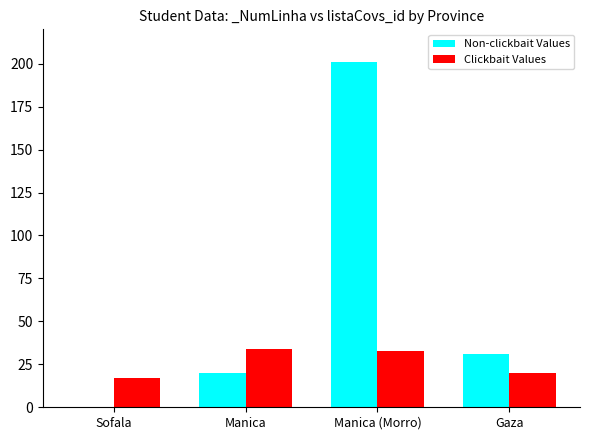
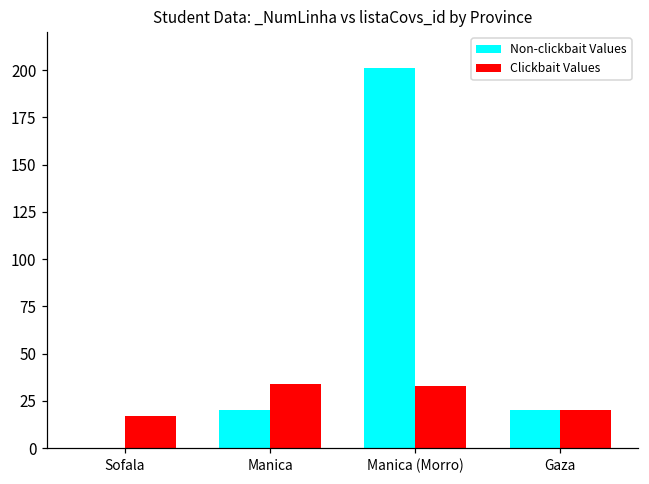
Non-clickbait Values, Gaza: 31 -> 20
